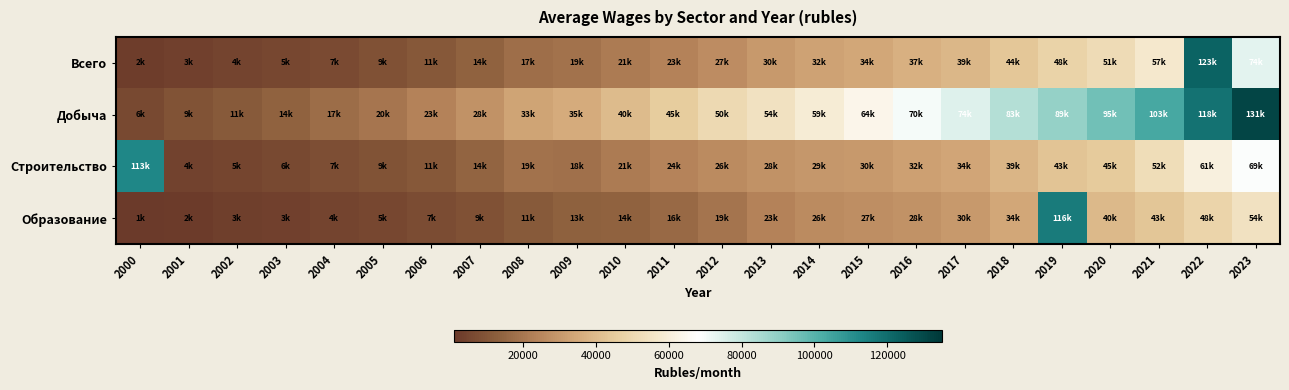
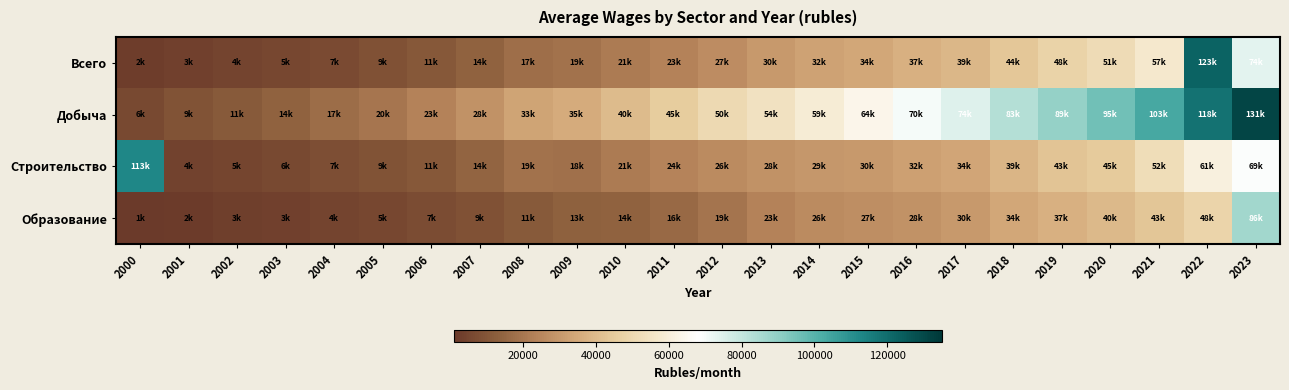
Образование, 2019: 116k -> 37k
Образование, 2023: 54k -> 86k
